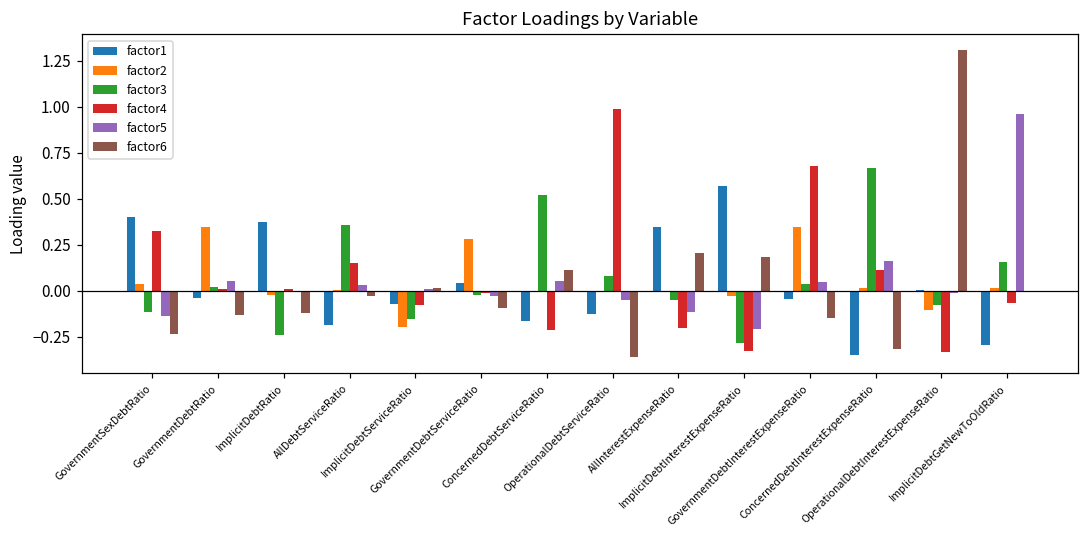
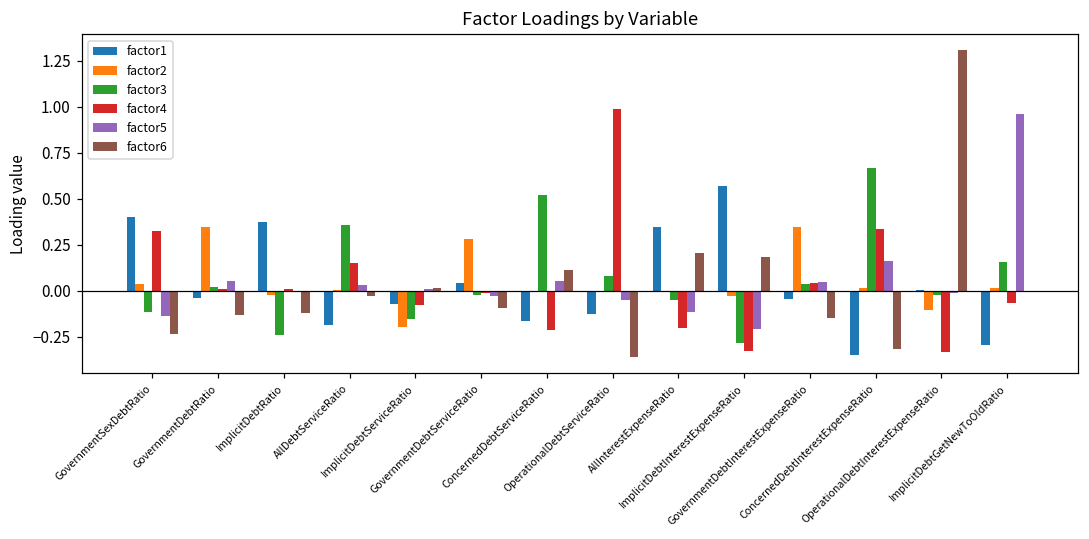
factor4, GovernmentDebtInterestExpenseRatio: 0.68 -> 0.04
factor4, ConcernedDebtInterestExpenseRatio: 0.11 -> 0.34
factor3, OperationalDebtInterestExpenseRatio: -0.08 -> -0.03
